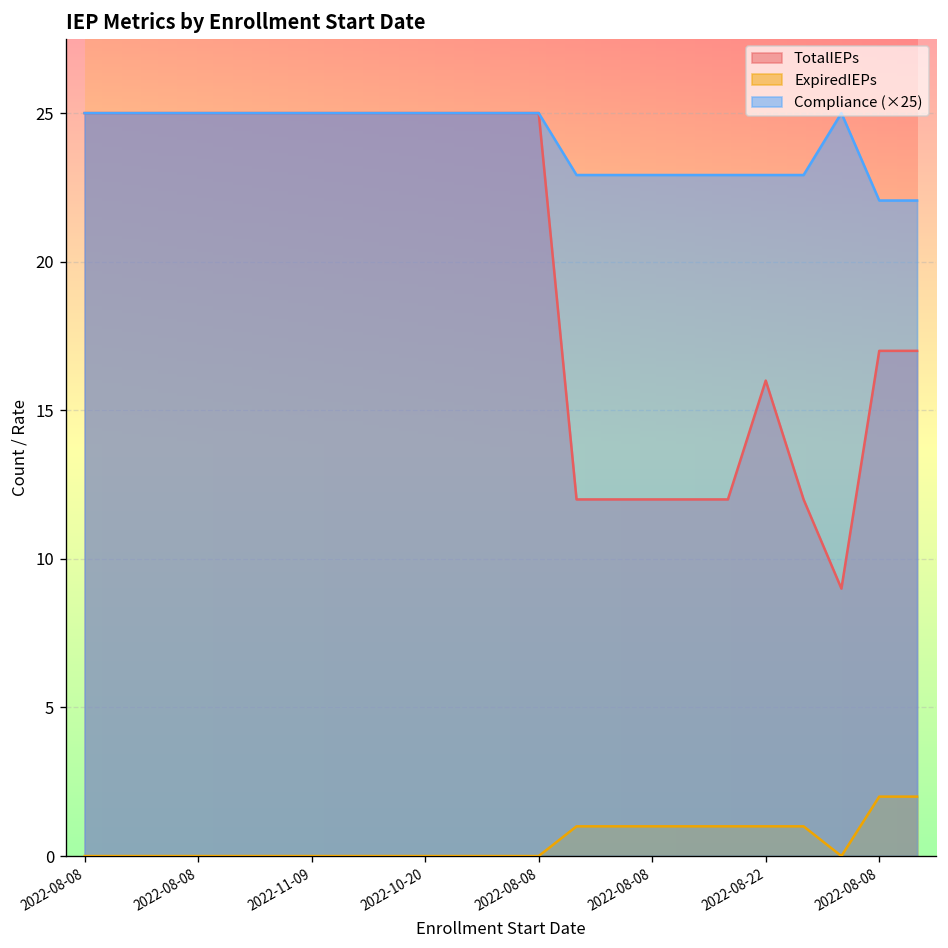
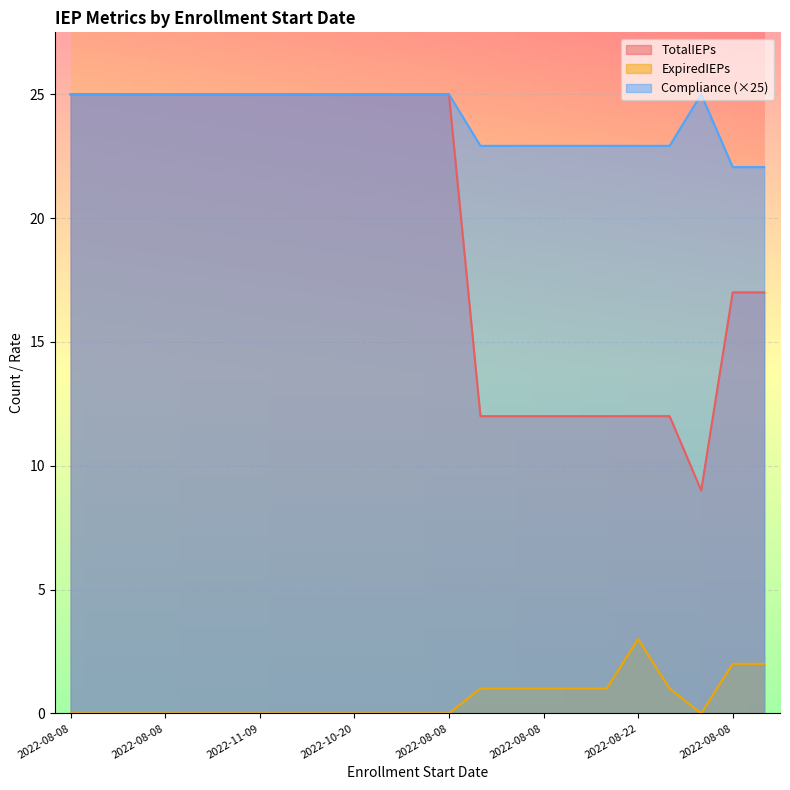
TotalIEPs, 2022-08-22: 16 -> 12
ExpiredIEPs, 2022-08-22: 1 -> 3
